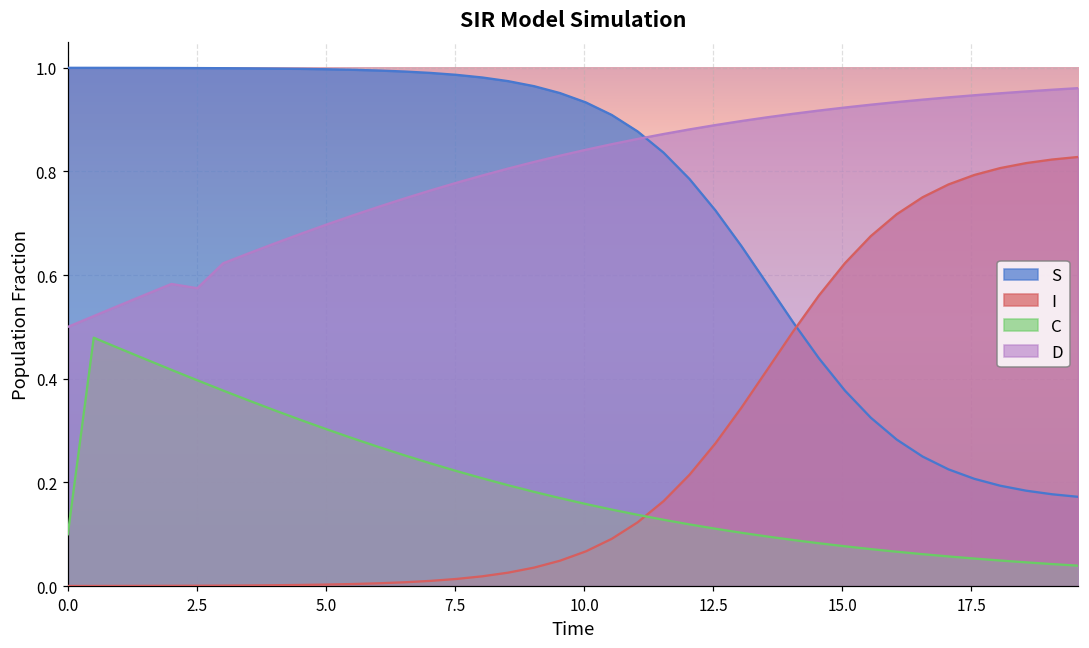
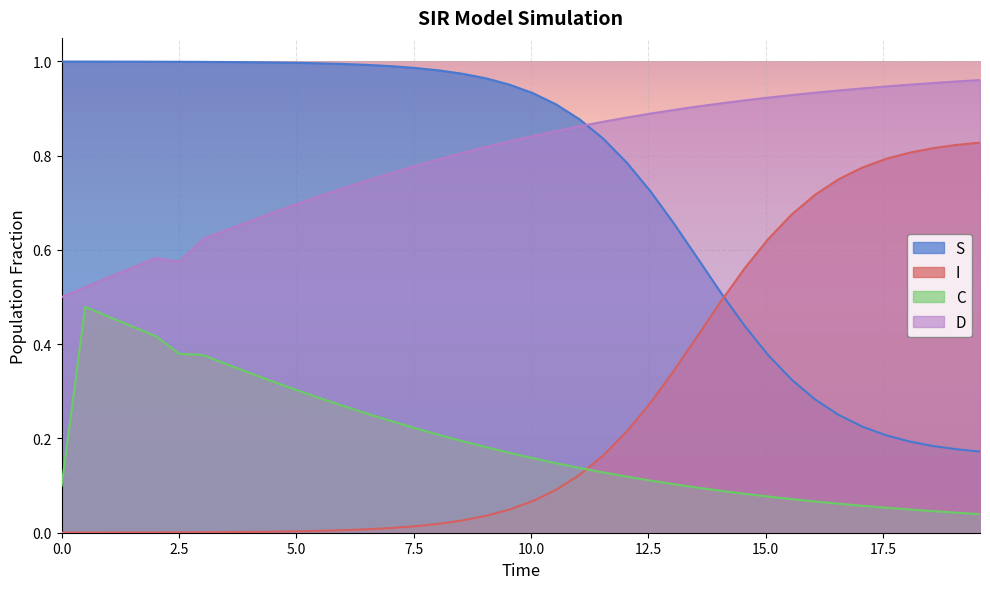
C, 2.5: 0.40 -> 0.38
